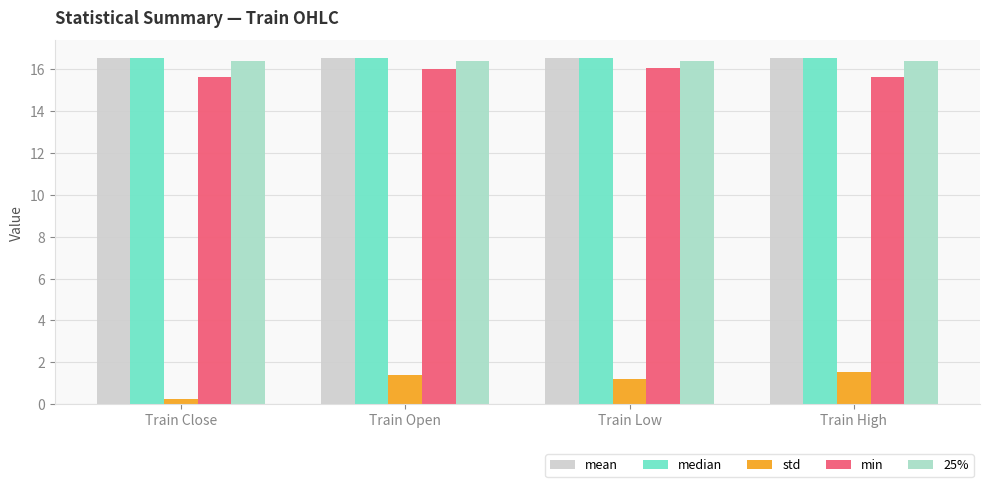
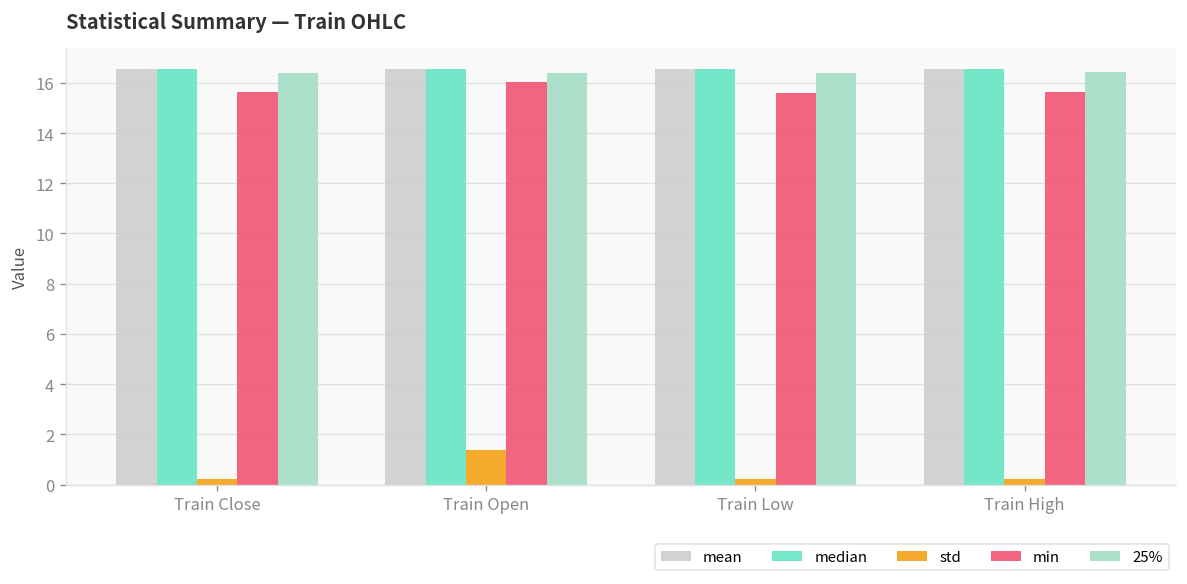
std, Train Low: 1.2 -> 0.2
min, Train Low: 16.1 -> 15.6
std, Train High: 1.5 -> 0.2
